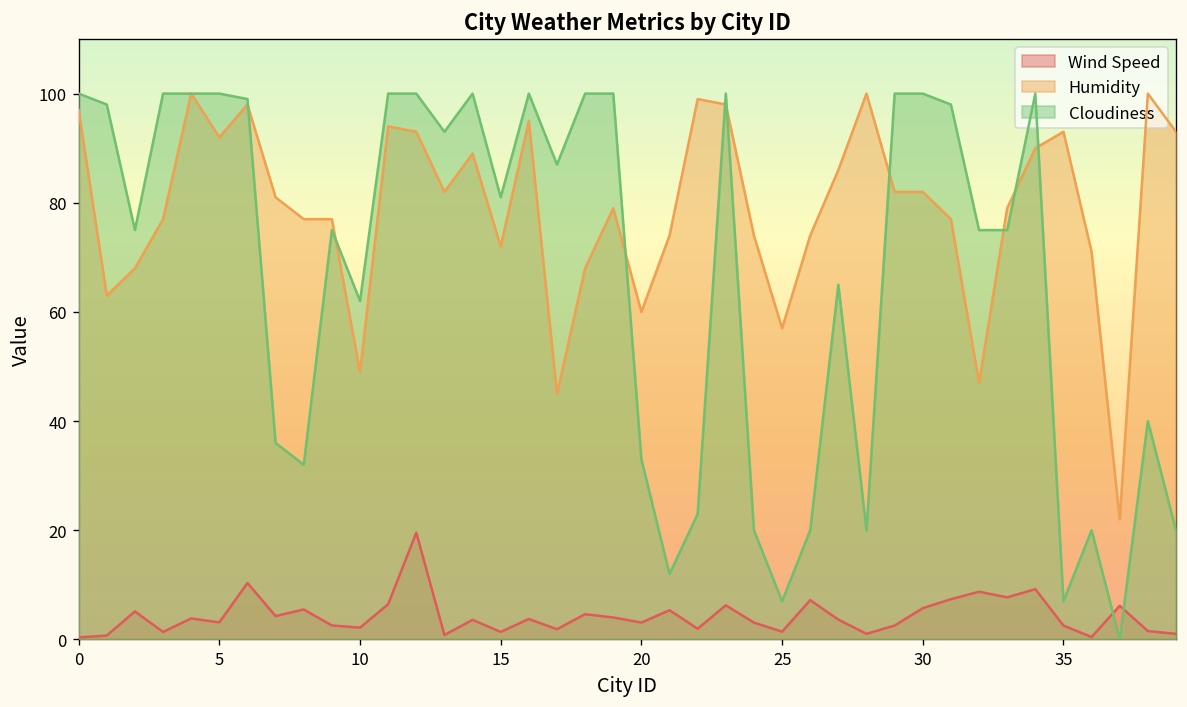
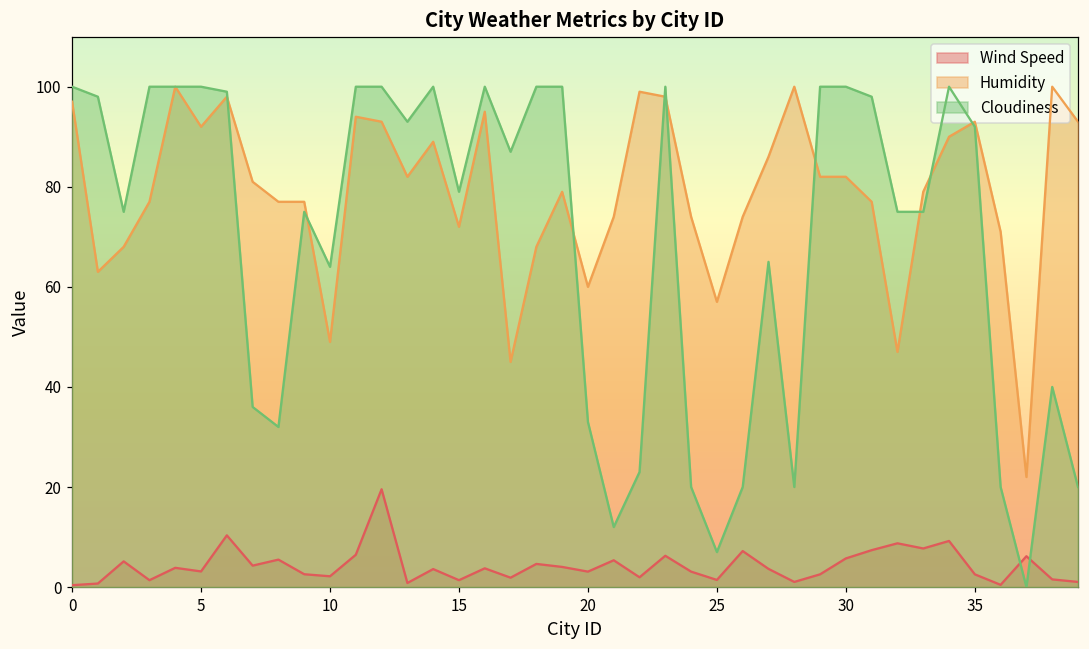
Cloudiness, 10: 62 -> 64
Cloudiness, 15: 81 -> 79
Cloudiness, 35: 7 -> 92
